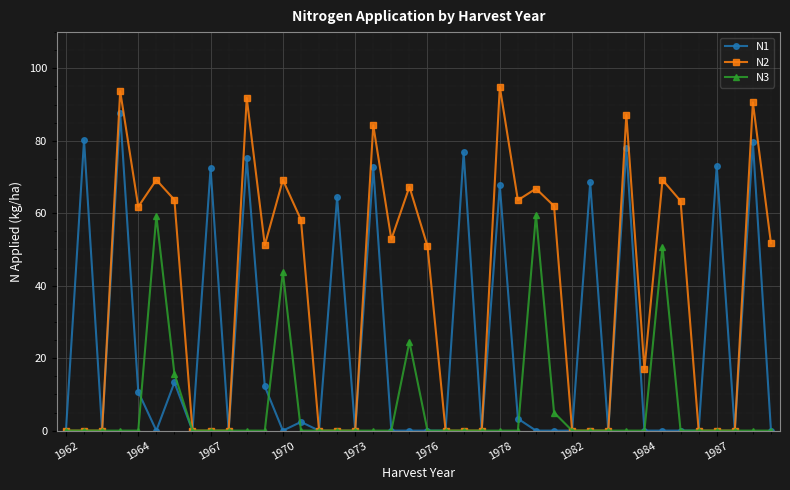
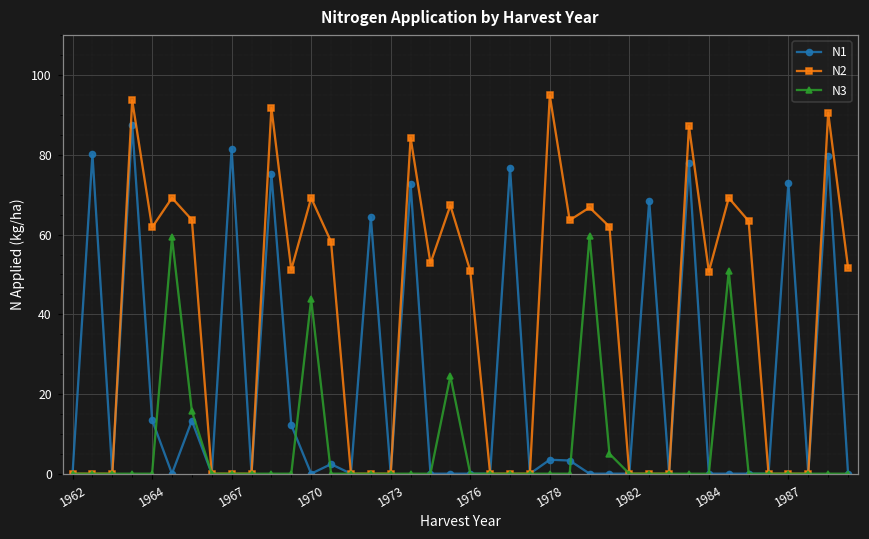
N1, 1964: 11 -> 14
N1, 1967: 72 -> 82
N1, 1978: 68 -> 4
N2, 1984: 17 -> 51
